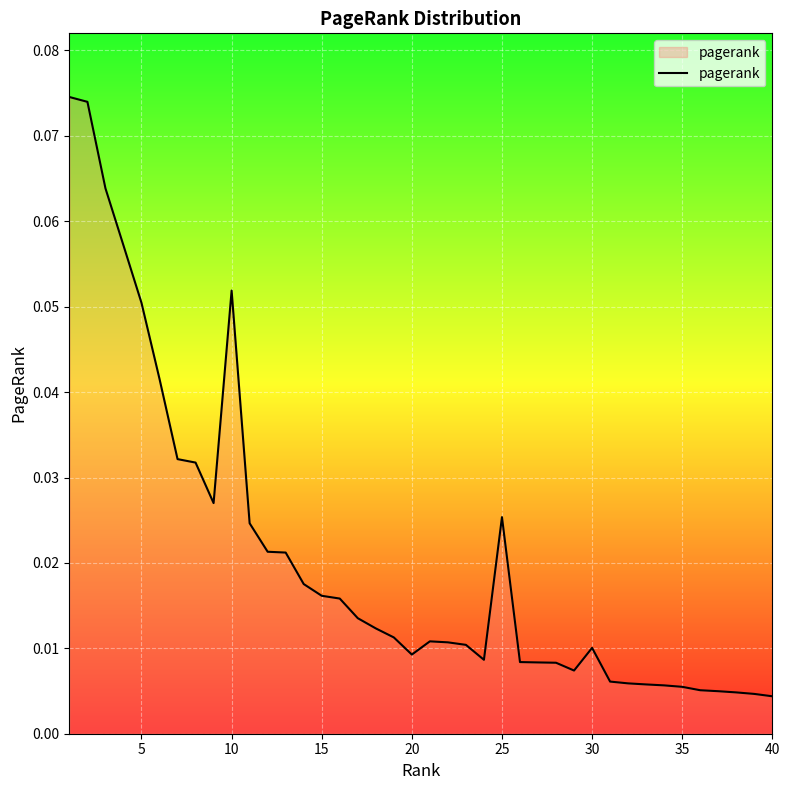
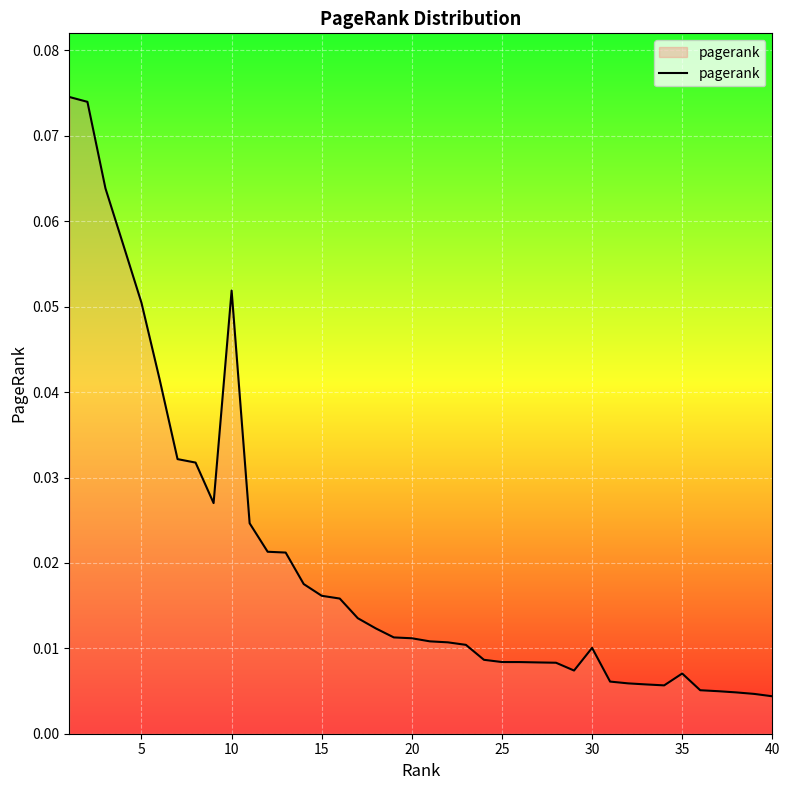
20: 0.009 -> 0.011
25: 0.025 -> 0.008
35: 0.005 -> 0.007
